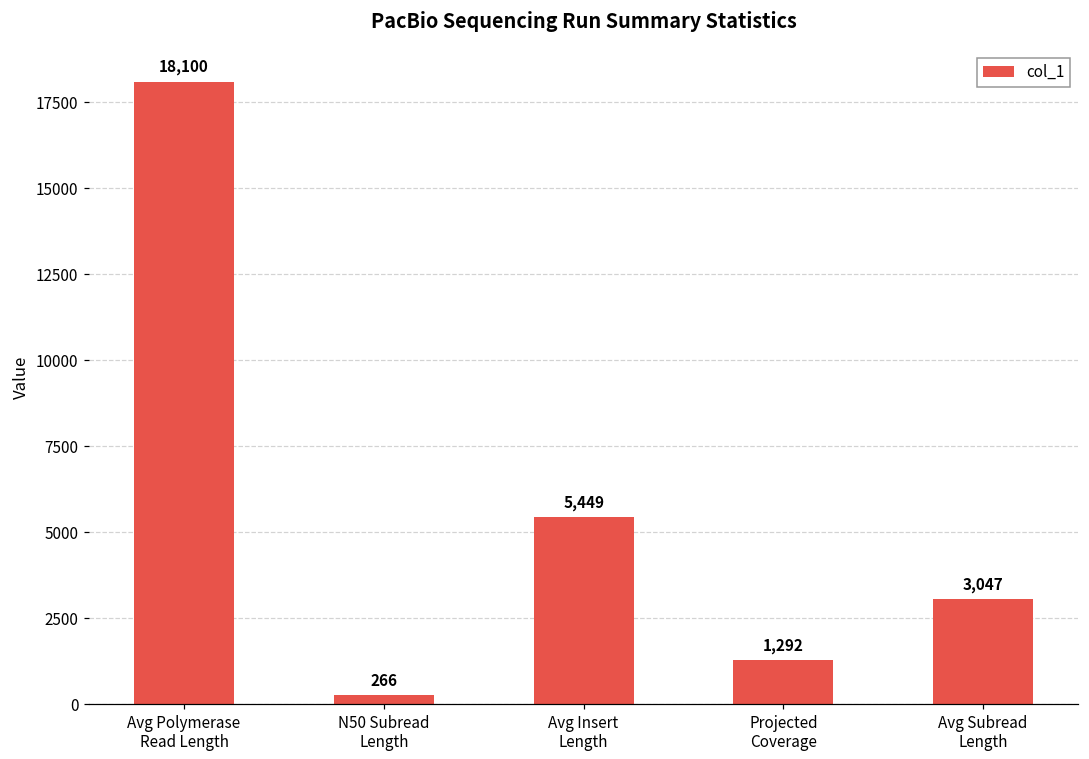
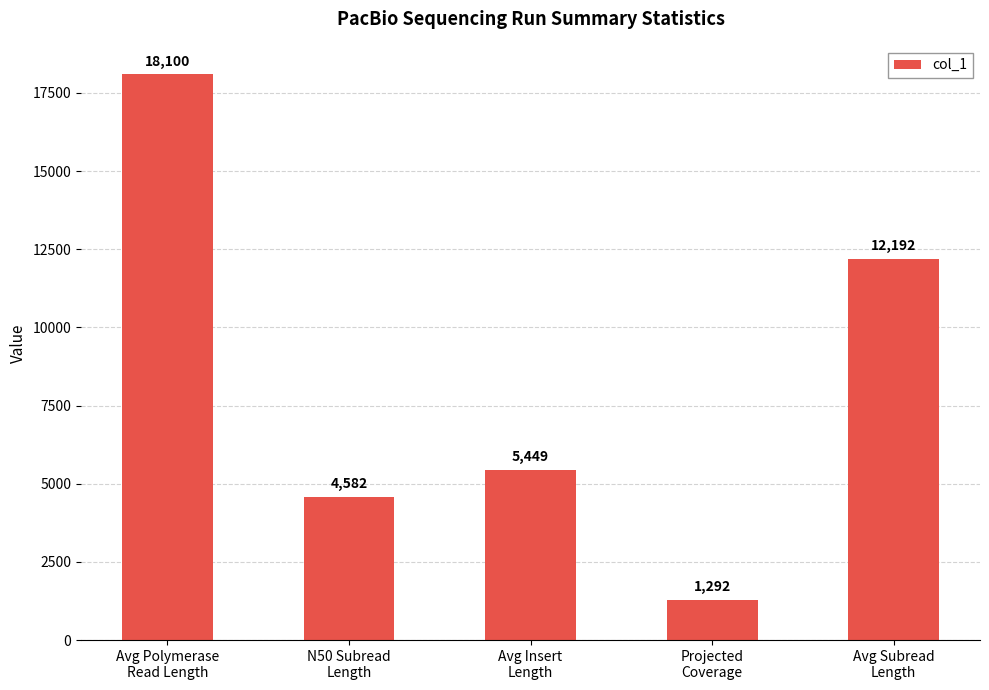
N50 Subread Length: 266 -> 4,582
Avg Subread Length: 3,047 -> 12,192
